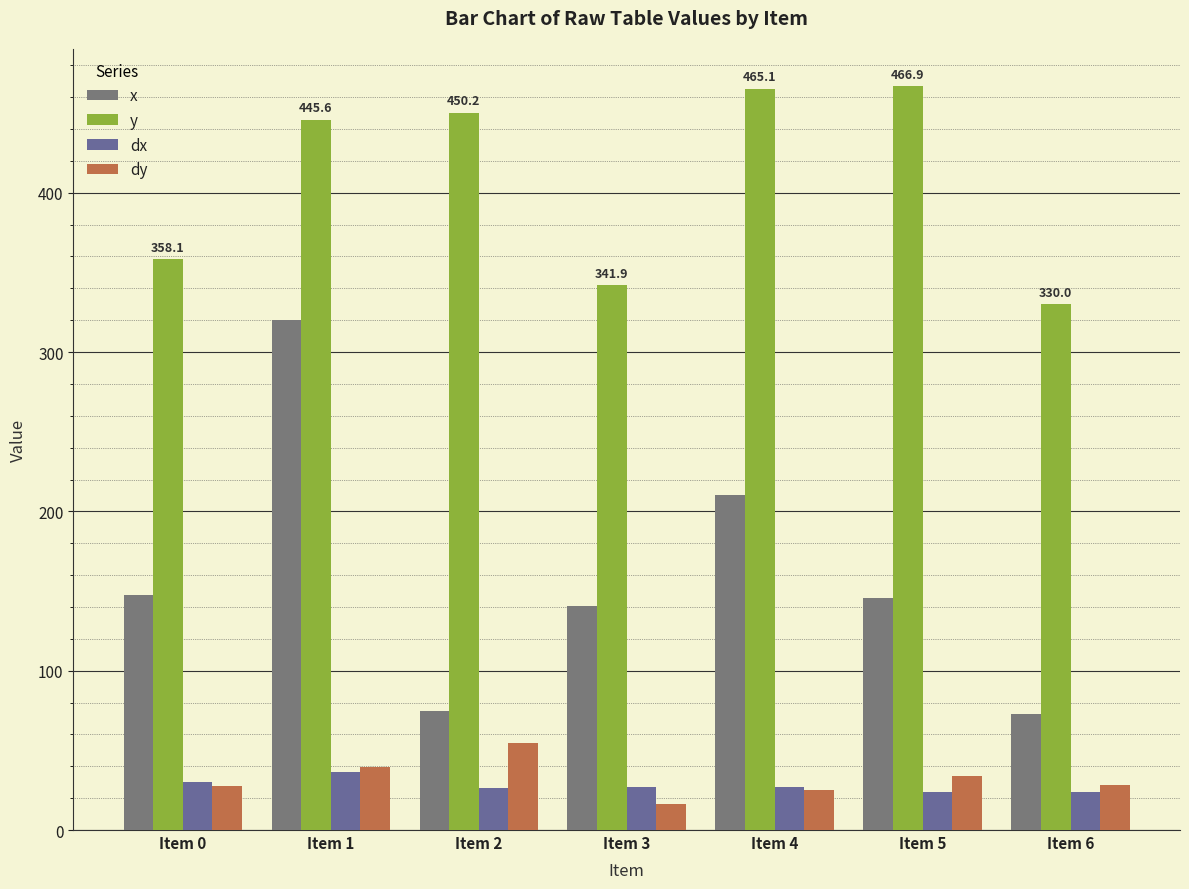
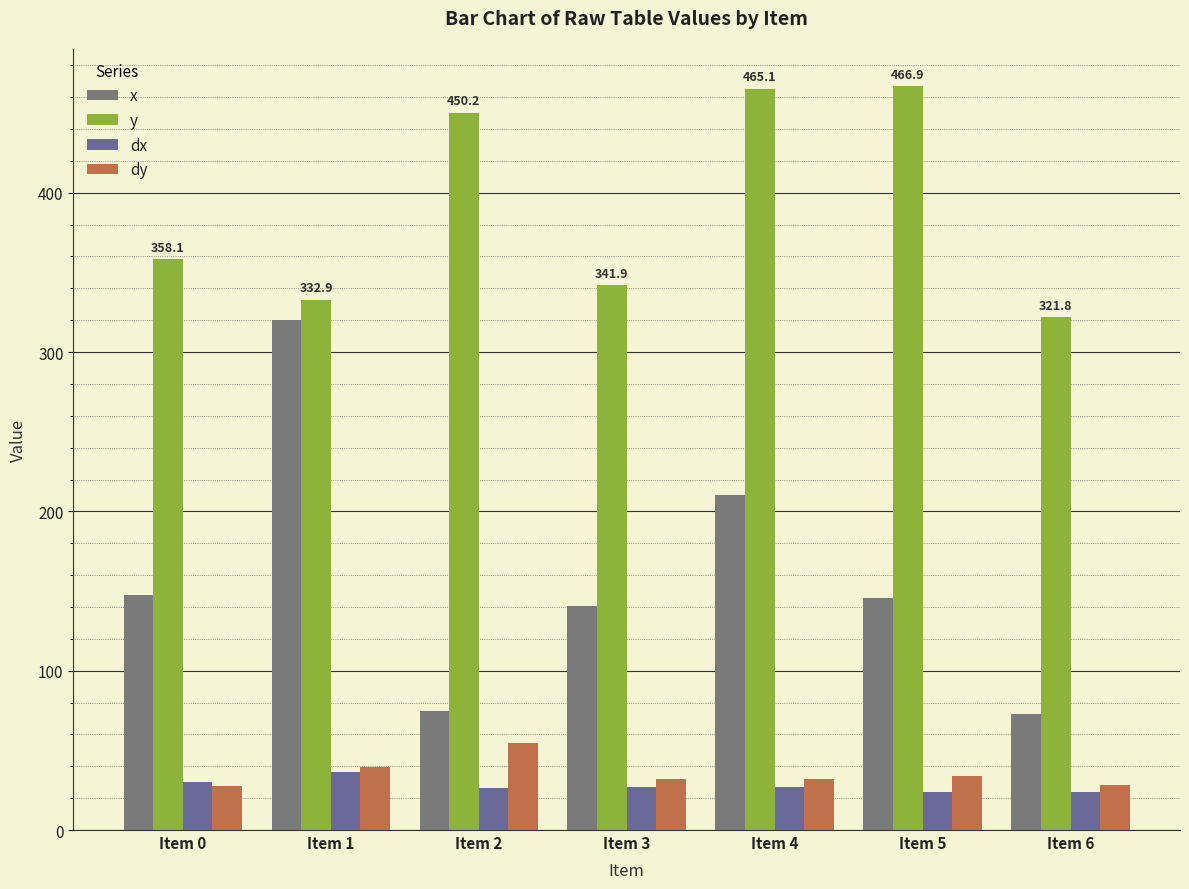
y, Item 1: 445.6 -> 332.9
dy, Item 3: 17 -> 32
dy, Item 4: 25 -> 32
y, Item 6: 330.0 -> 321.8
